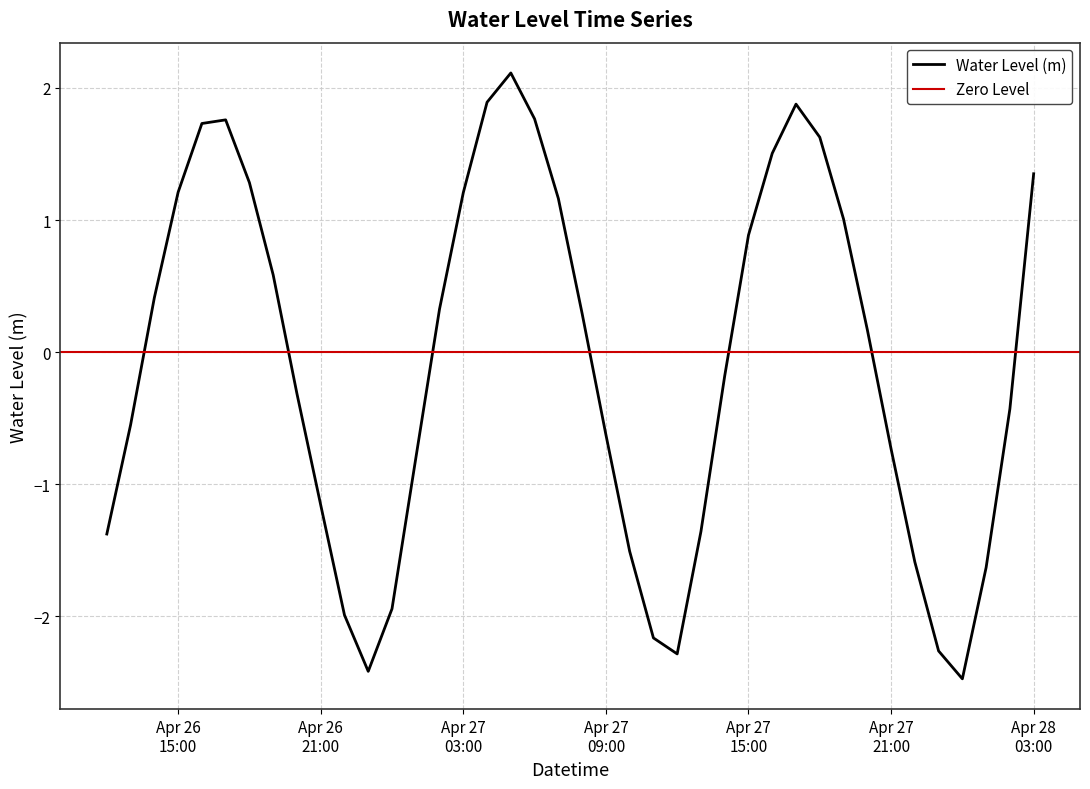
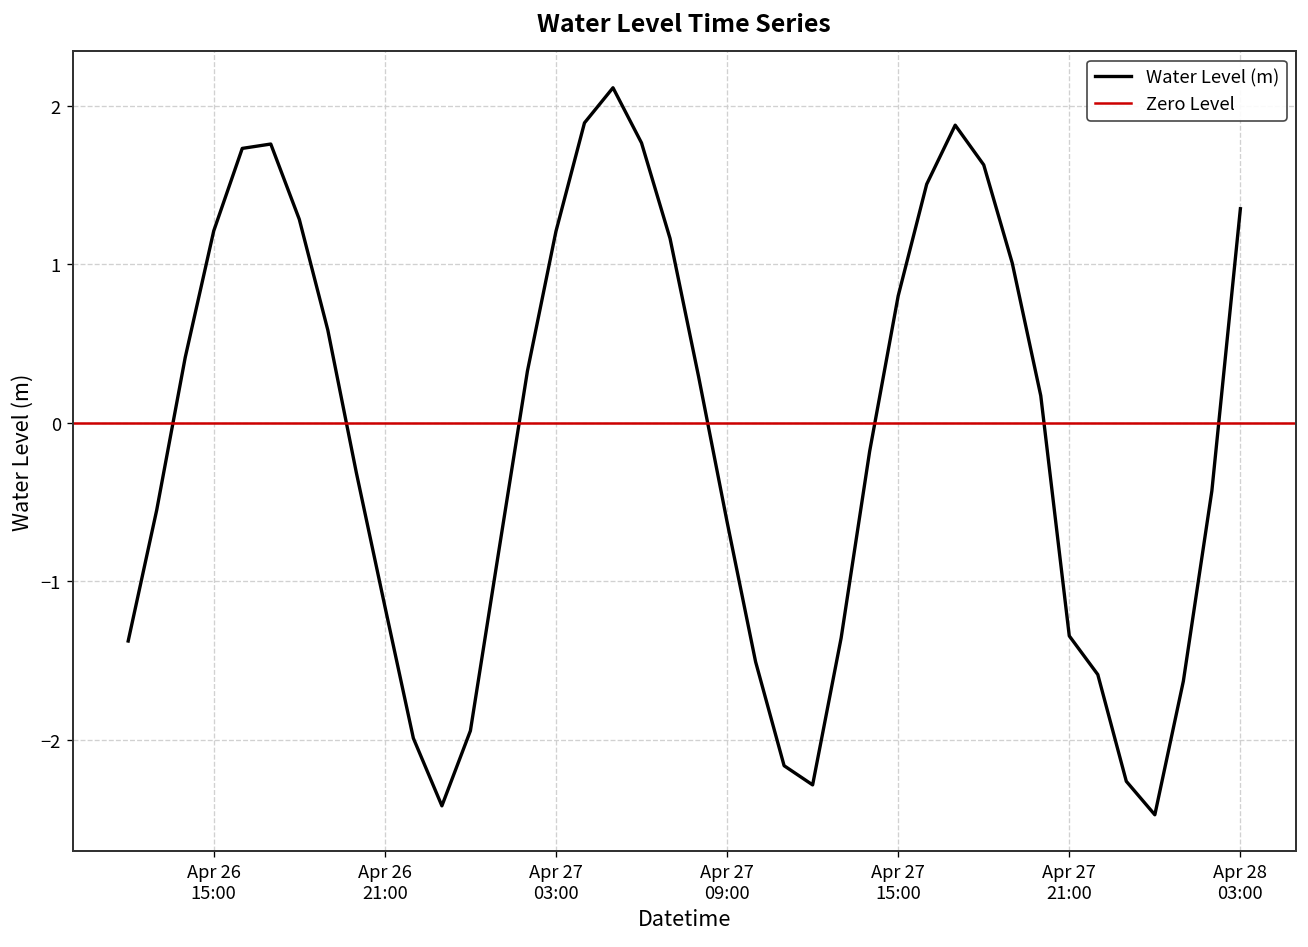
Apr 27 15:00: 0.89 -> 0.80
Apr 27 21:00: -0.73 -> -1.34
